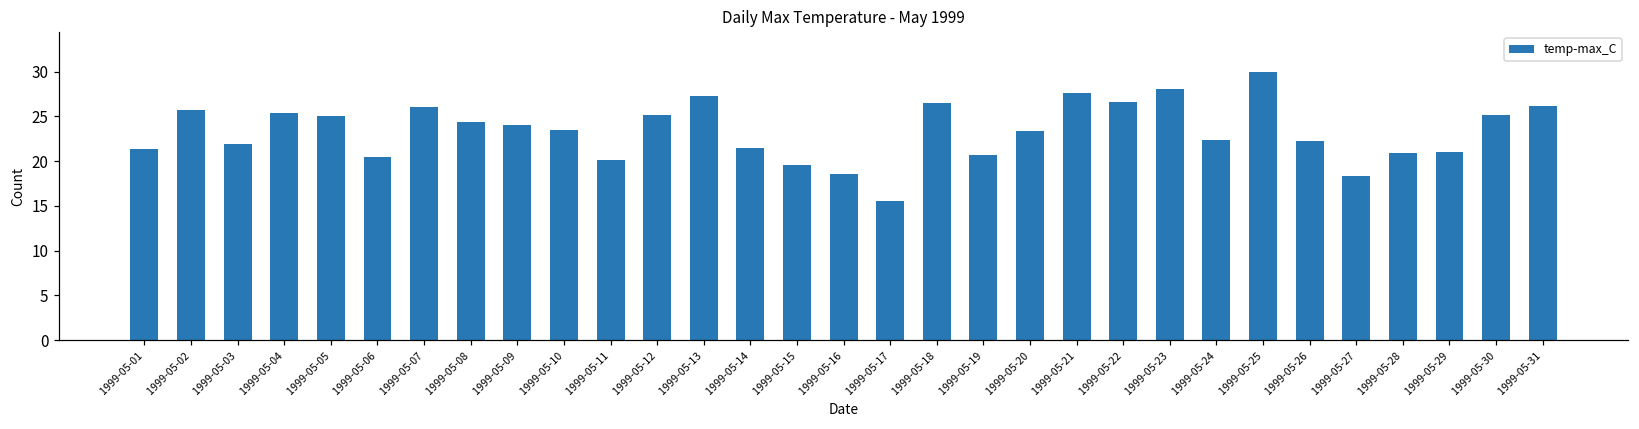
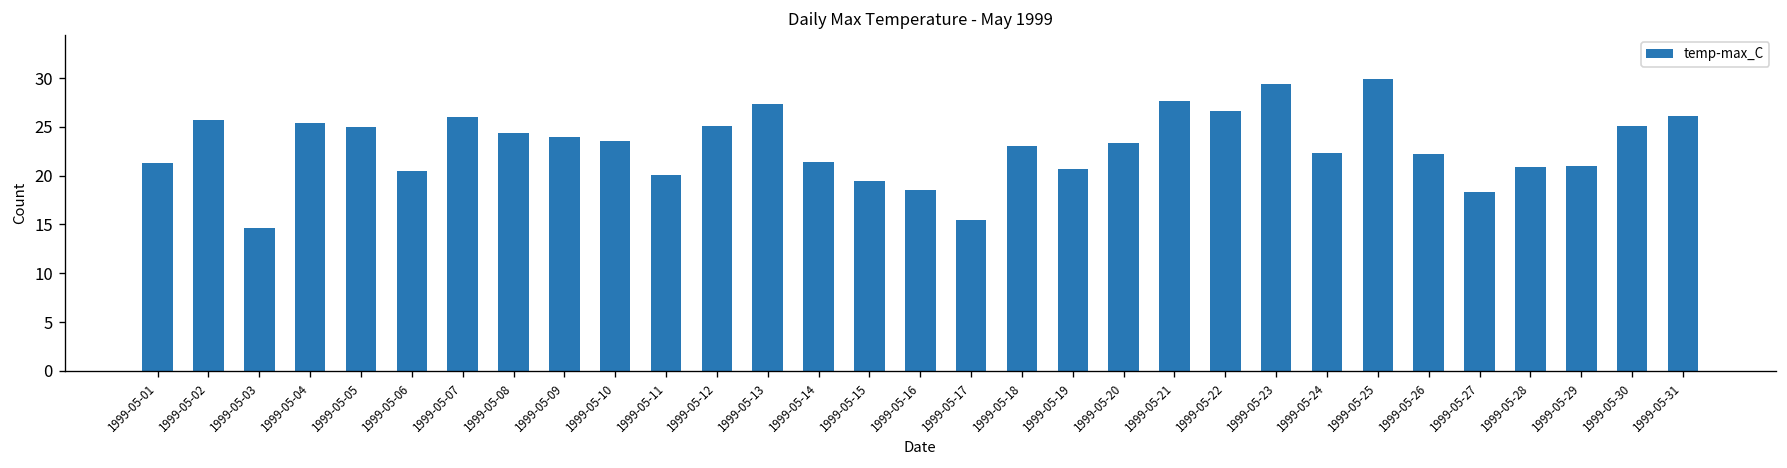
1999-05-03: 22 -> 15
1999-05-18: 27 -> 23
1999-05-23: 28 -> 29
